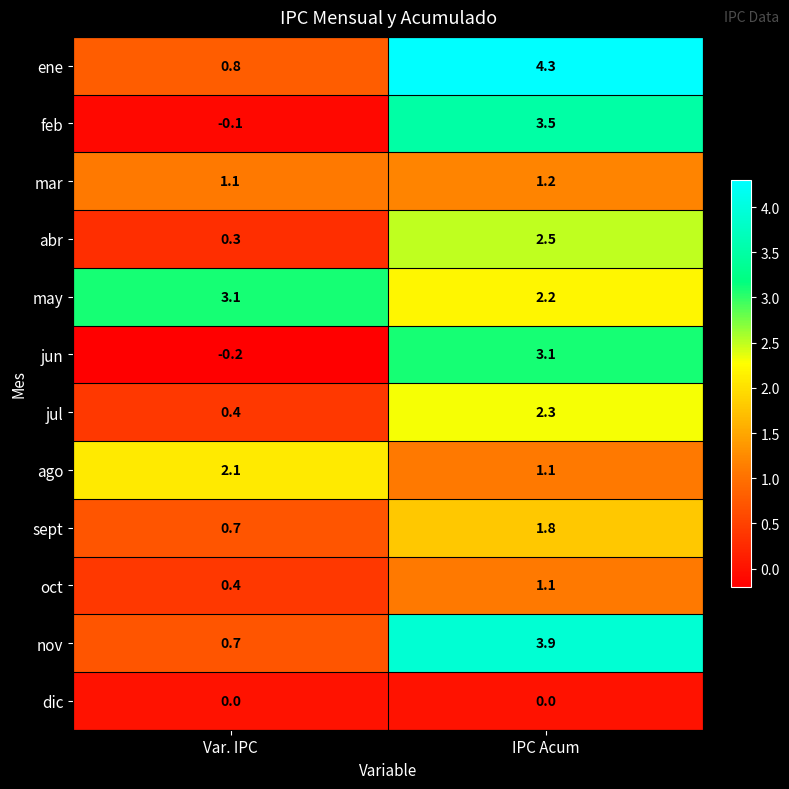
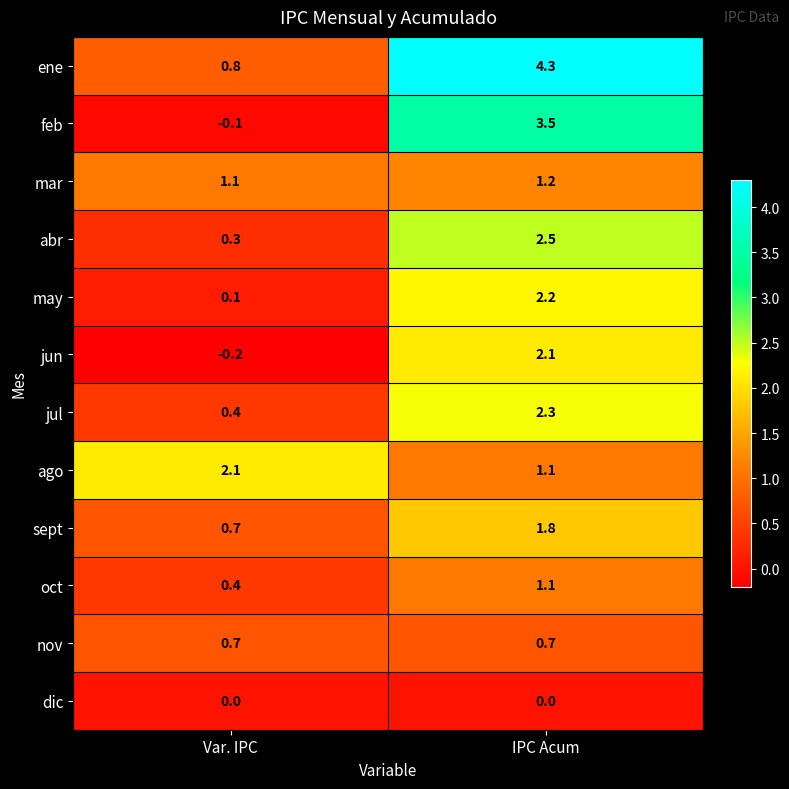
may, Var. IPC: 3.1 -> 0.1
jun, IPC Acum: 3.1 -> 2.1
nov, IPC Acum: 3.9 -> 0.7
